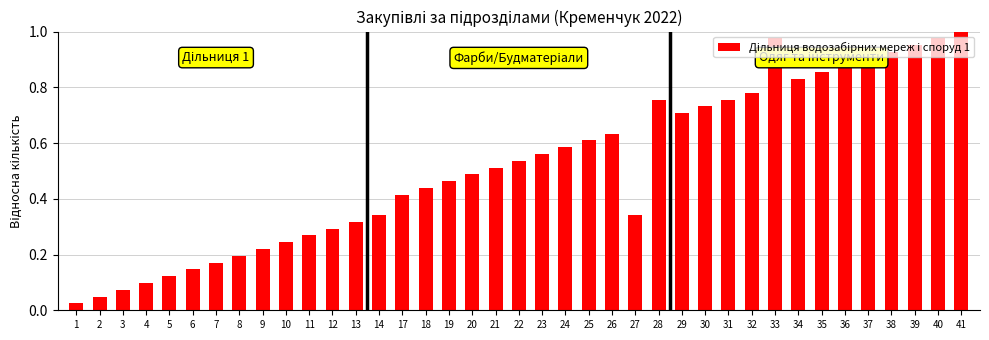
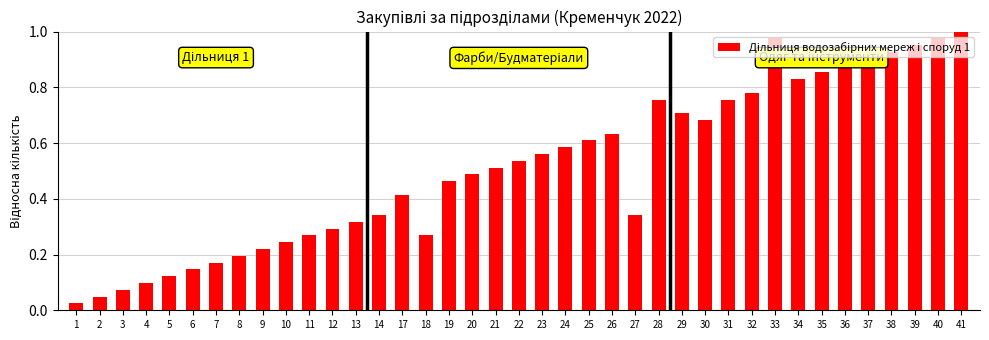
18: 0.44 -> 0.27
30: 0.73 -> 0.68
